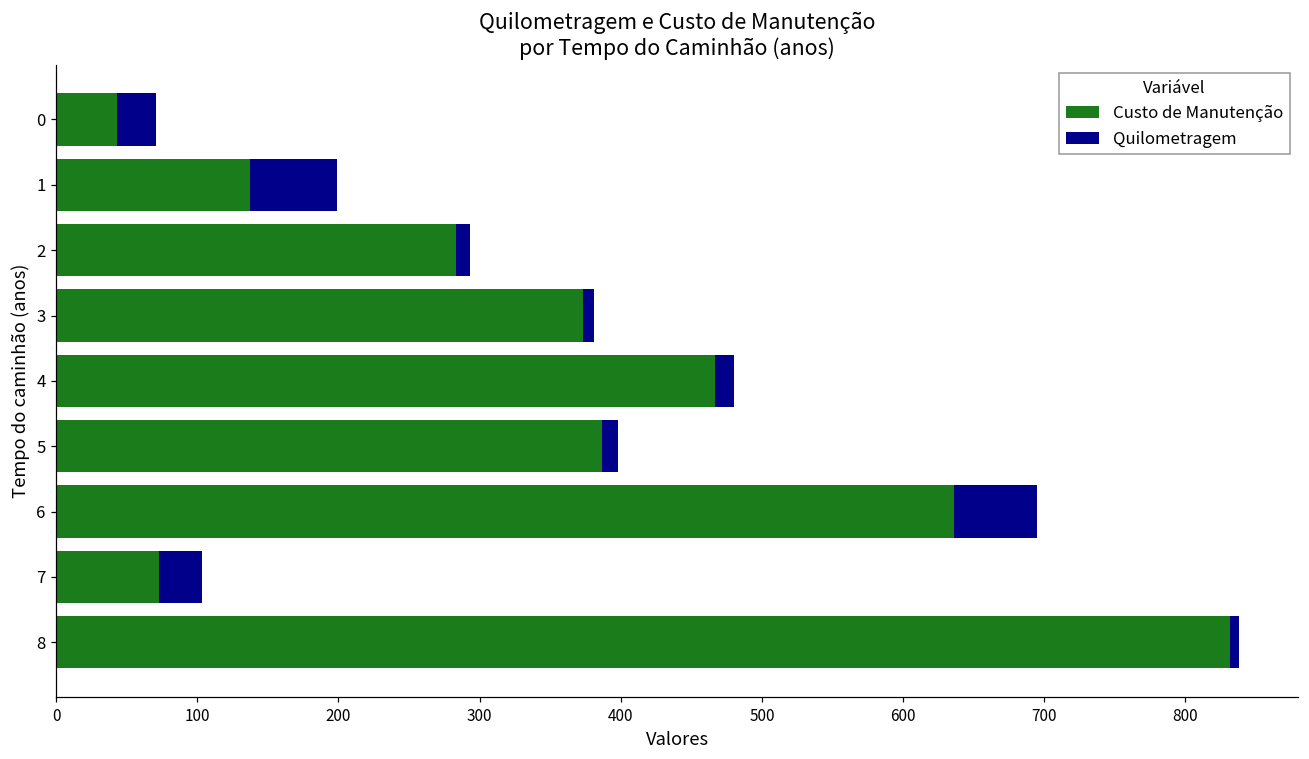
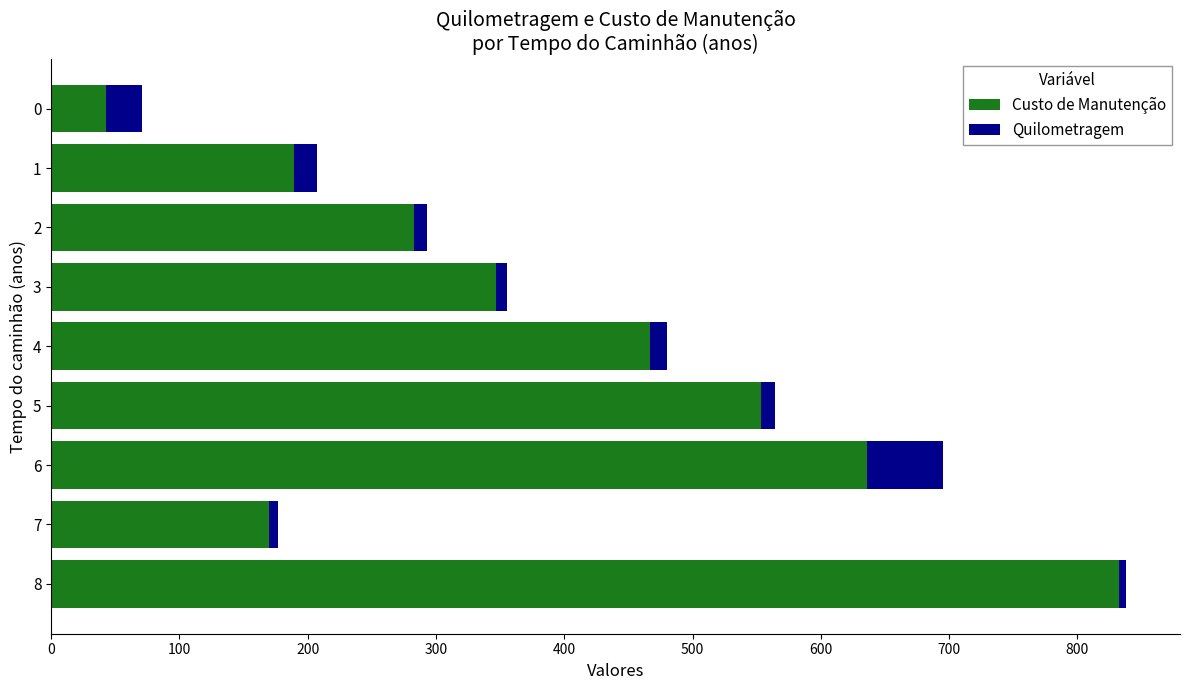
Custo de Manutenção, 1: 137 -> 189
Quilometragem, 1: 62 -> 18
Custo de Manutenção, 3: 373 -> 347
Custo de Manutenção, 5: 387 -> 553
Custo de Manutenção, 7: 73 -> 170
Quilometragem, 7: 30 -> 7
